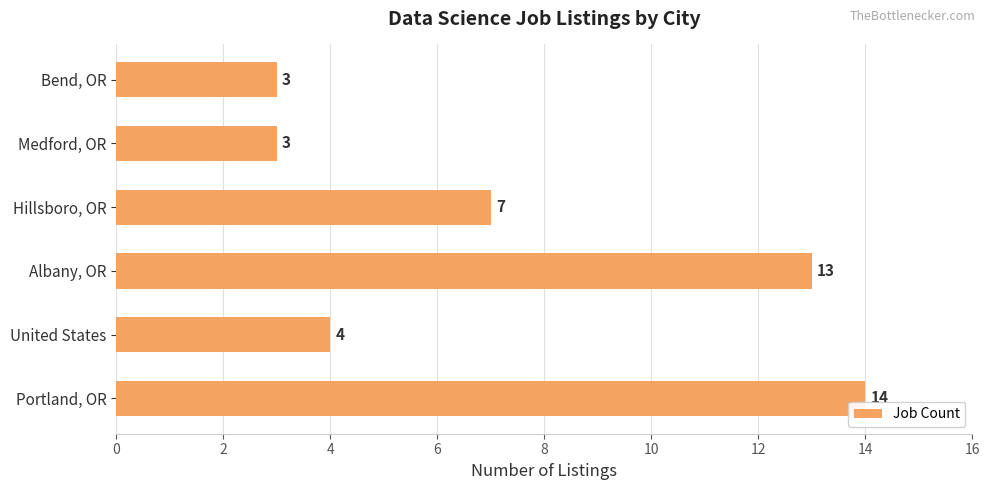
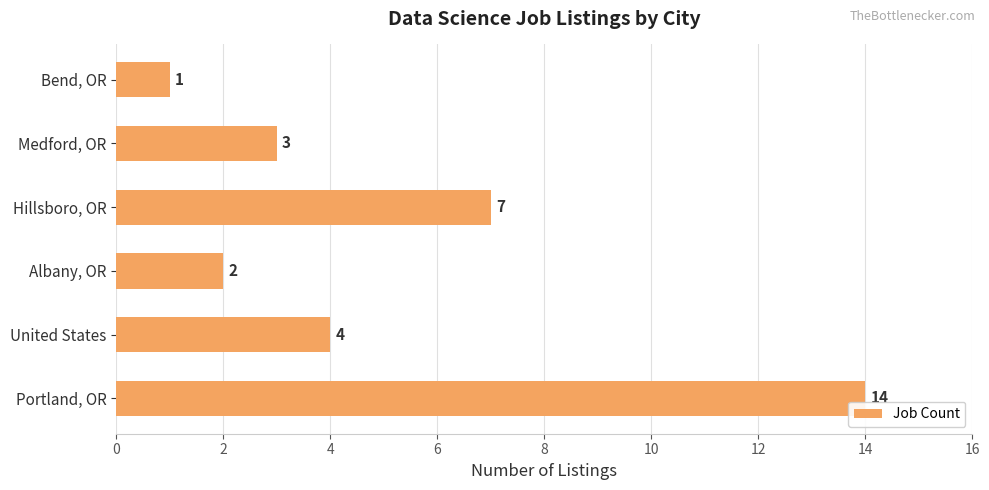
Bend, OR: 3 -> 1
Albany, OR: 13 -> 2
